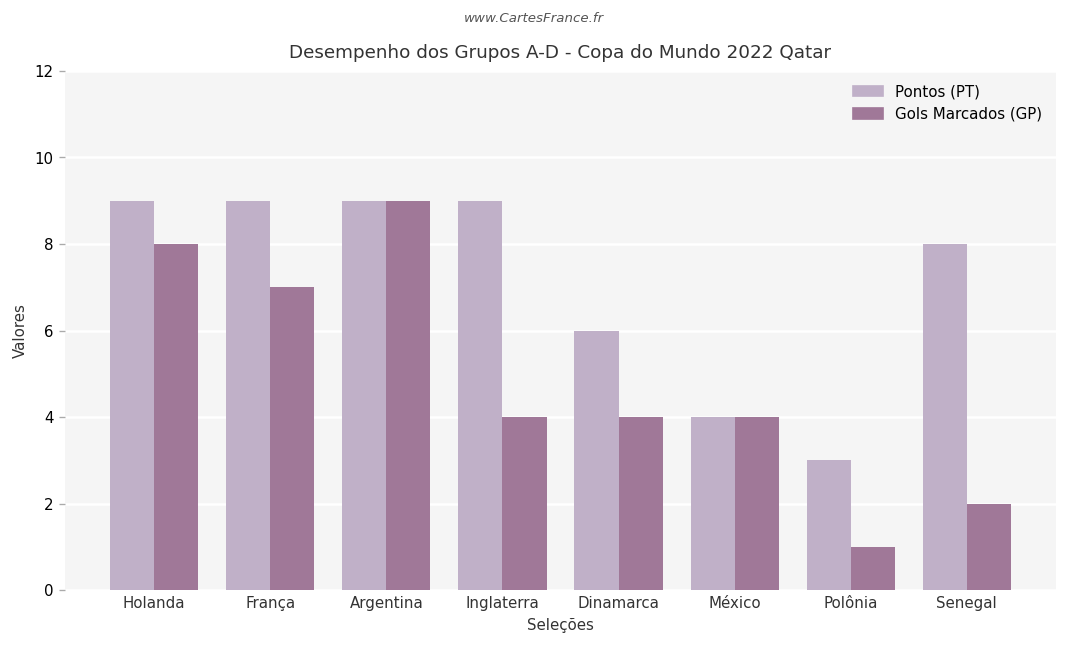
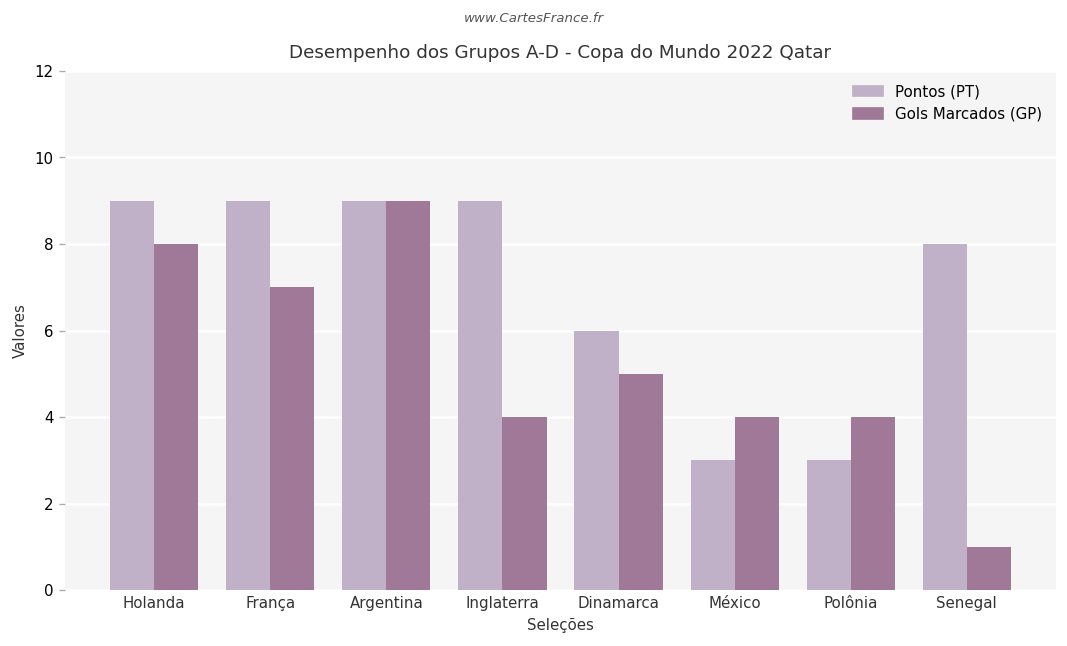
Gols Marcados (GP), Dinamarca: 4 -> 5
Pontos (PT), México: 4 -> 3
Gols Marcados (GP), Polônia: 1 -> 4
Gols Marcados (GP), Senegal: 2 -> 1
